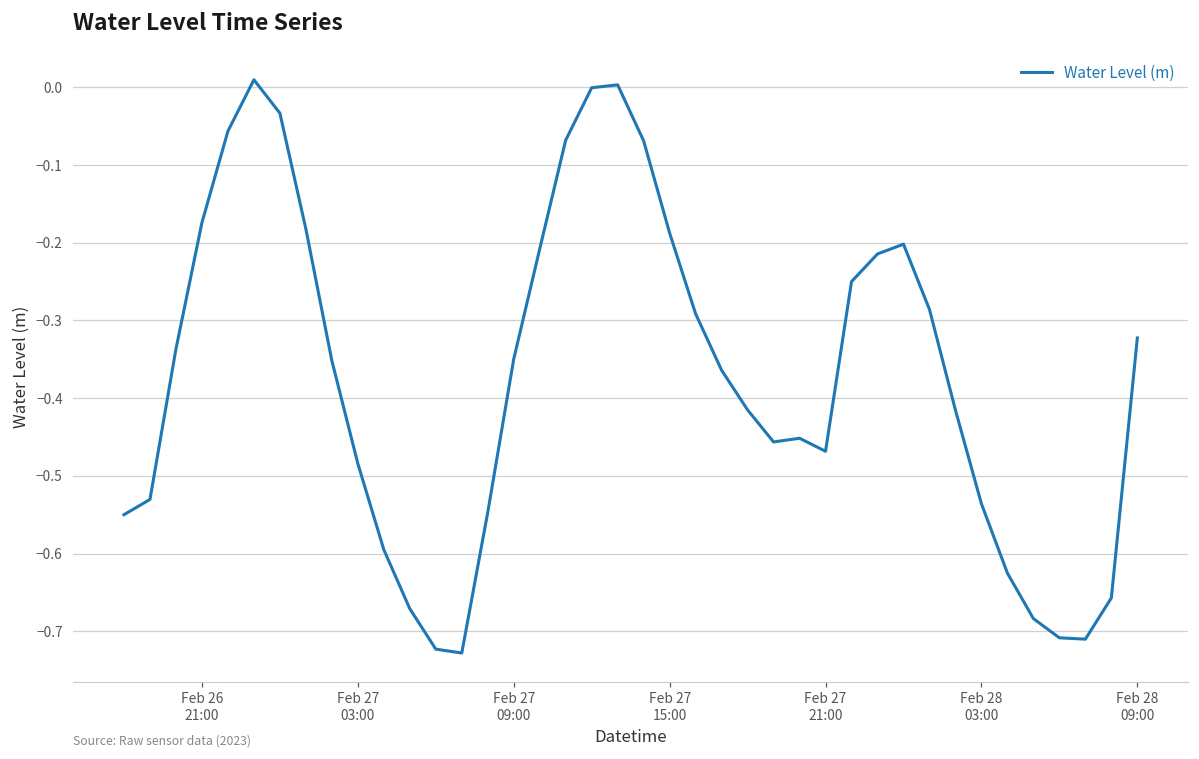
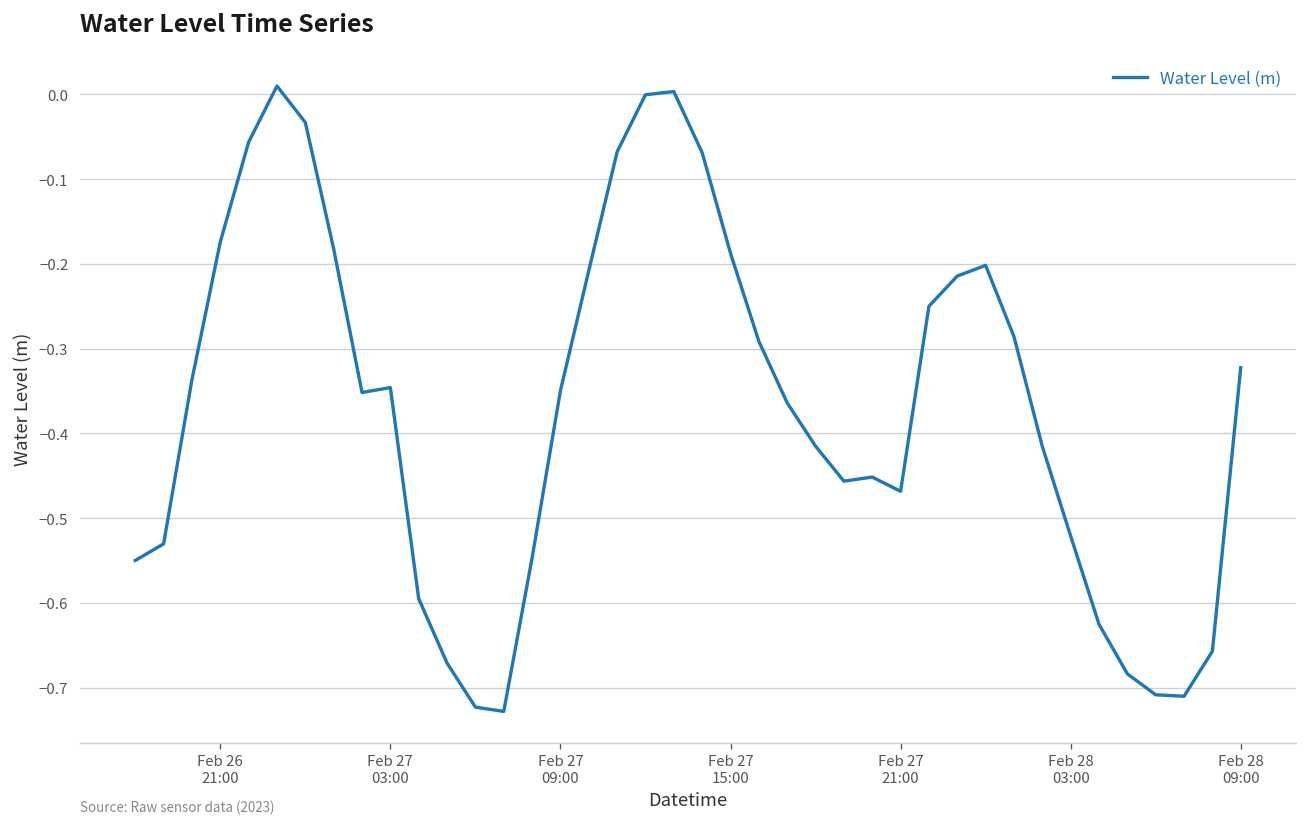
Feb 27 03:00: -0.48 -> -0.35
Feb 28 03:00: -0.54 -> -0.52
